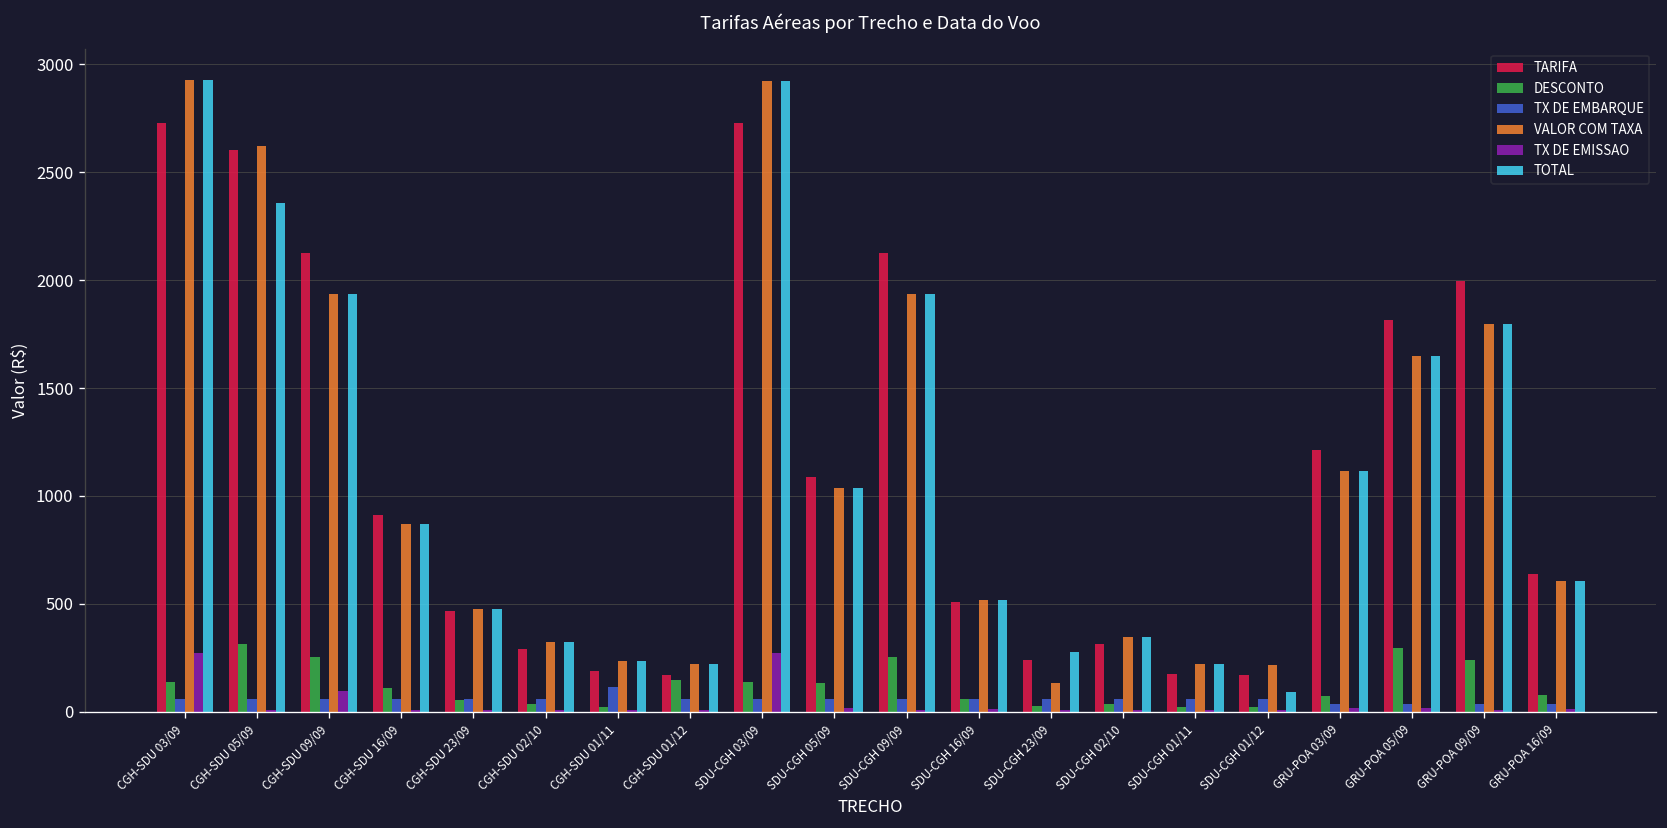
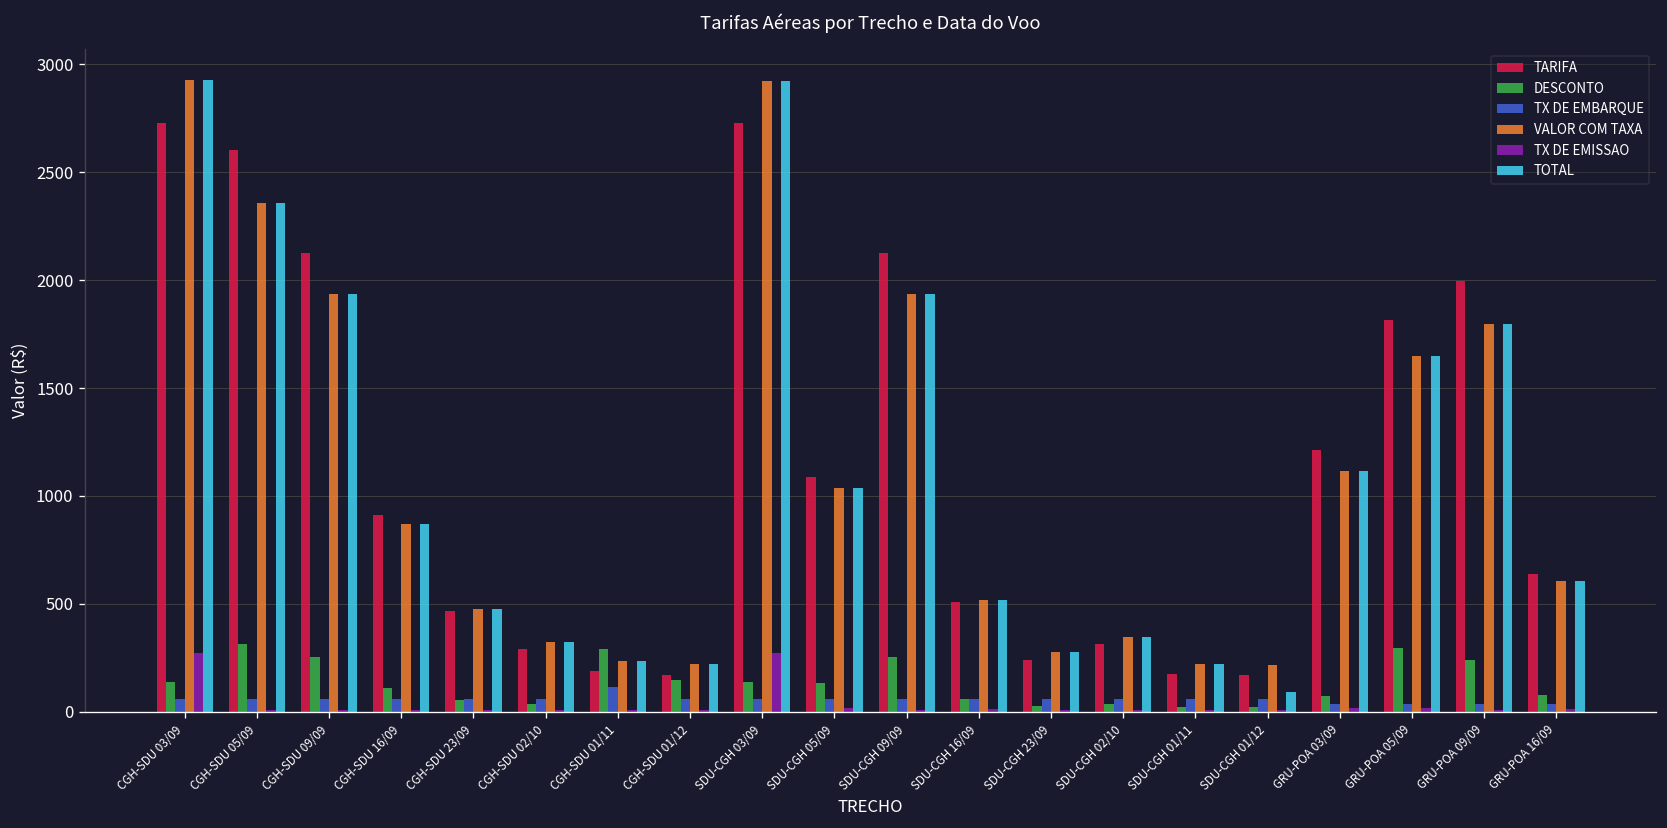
VALOR COM TAXA, CGH-SDU 05/09: 2620 -> 2360
TX DE EMISSAO, CGH-SDU 09/09: 90 -> 10
DESCONTO, CGH-SDU 01/11: 20 -> 290
VALOR COM TAXA, SDU-CGH 23/09: 130 -> 280
